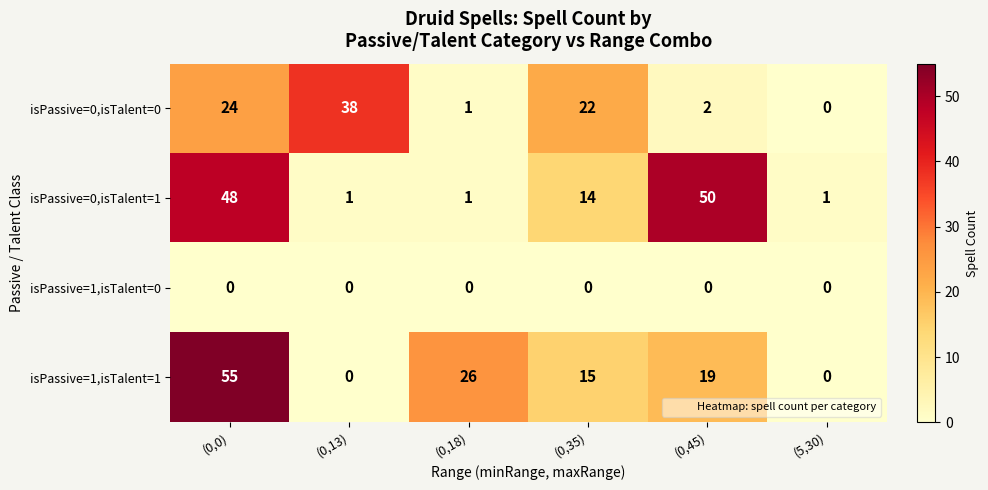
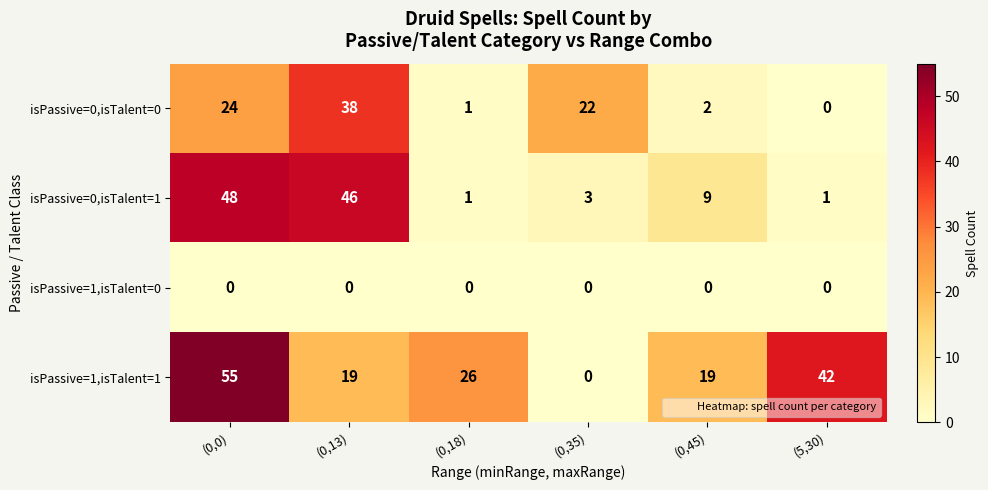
isPassive=0,isTalent=1, (0,13): 1 -> 46
isPassive=0,isTalent=1, (0,35): 14 -> 3
isPassive=0,isTalent=1, (0,45): 50 -> 9
isPassive=1,isTalent=1, (0,13): 0 -> 19
isPassive=1,isTalent=1, (0,35): 15 -> 0
isPassive=1,isTalent=1, (5,30): 0 -> 42
